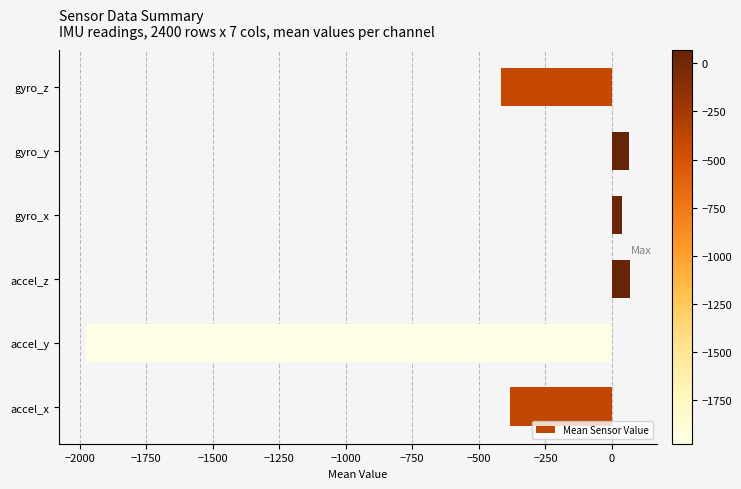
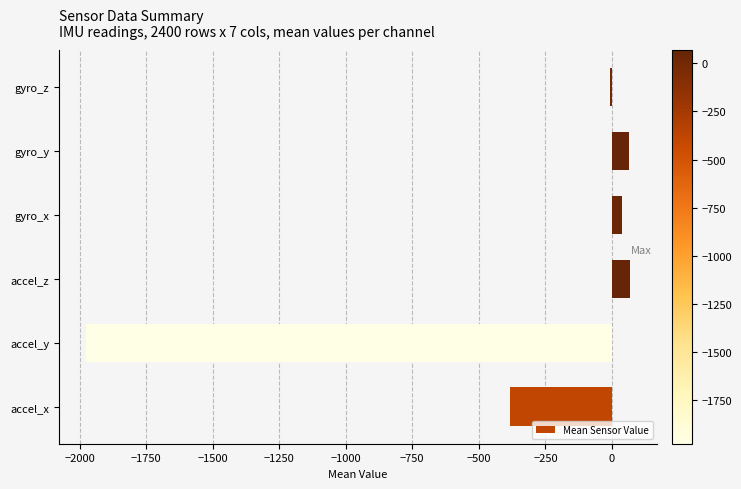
gyro_z: -420 -> -10
